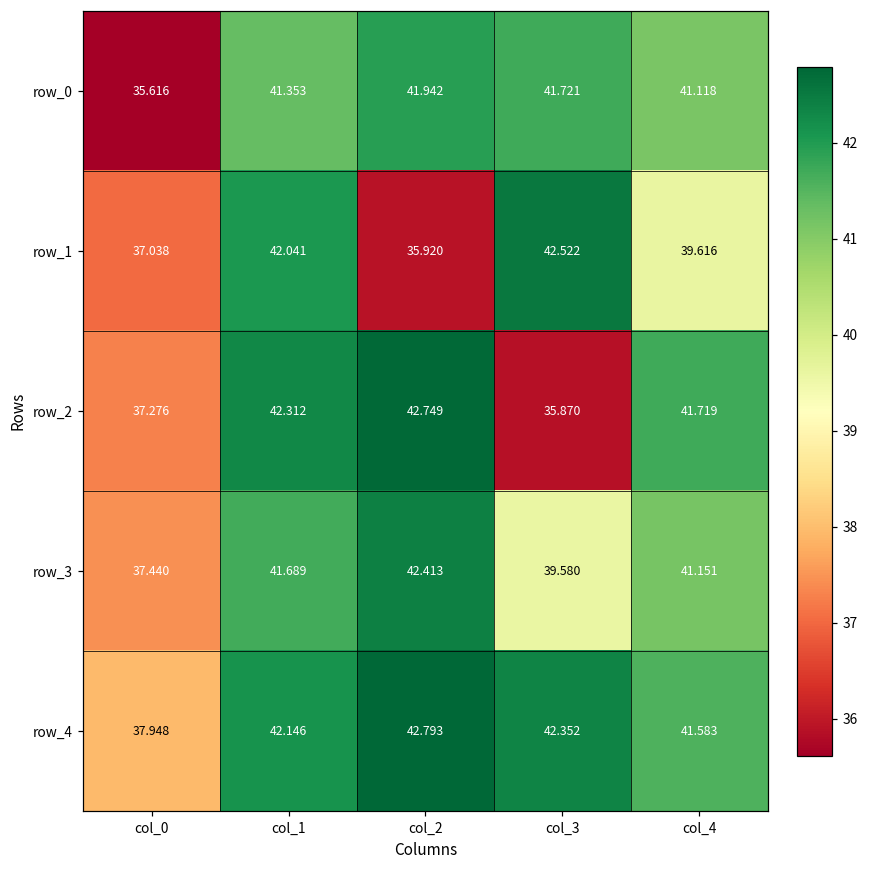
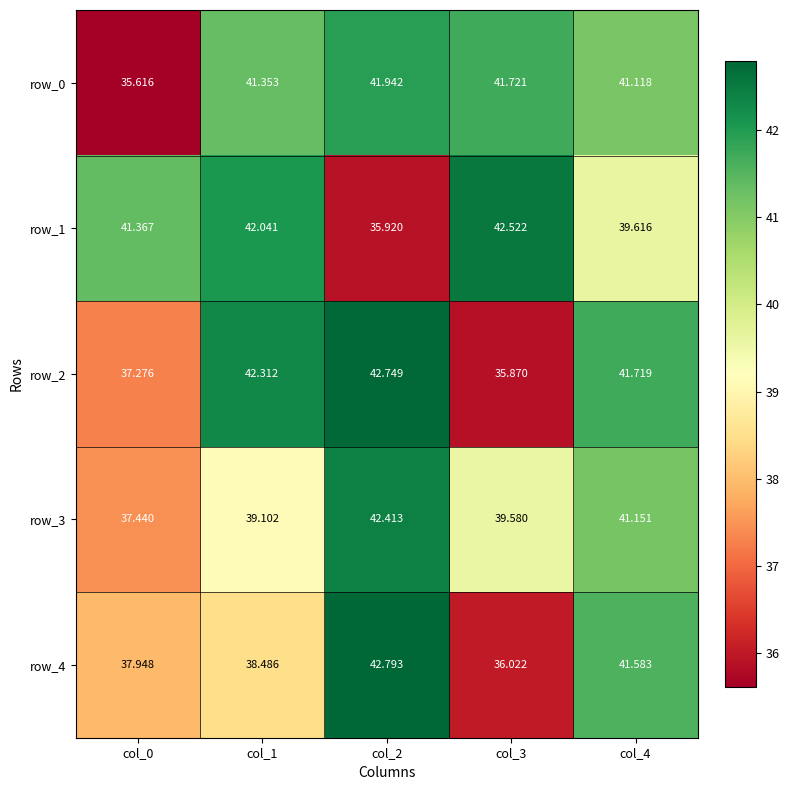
row_1, col_0: 37.038 -> 41.367
row_3, col_1: 41.689 -> 39.102
row_4, col_1: 42.146 -> 38.486
row_4, col_3: 42.352 -> 36.022
